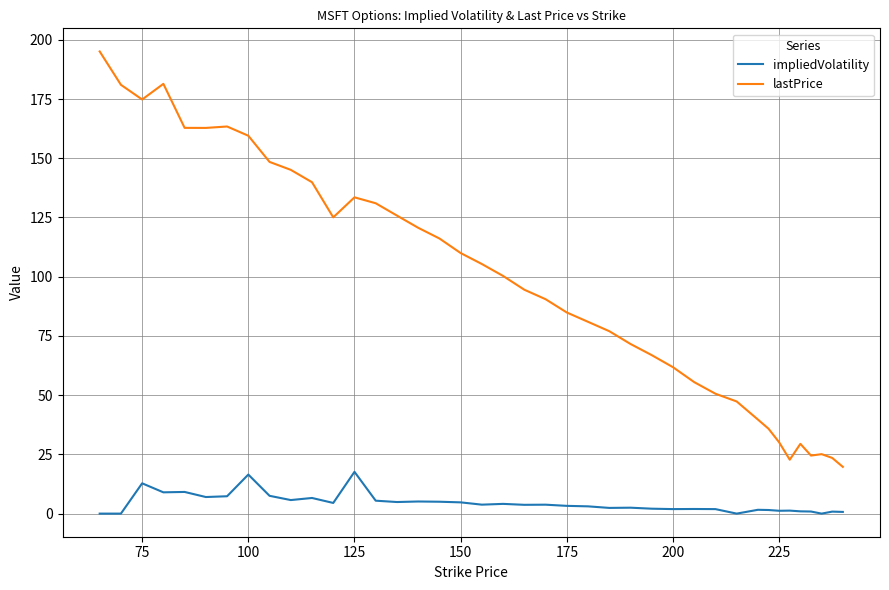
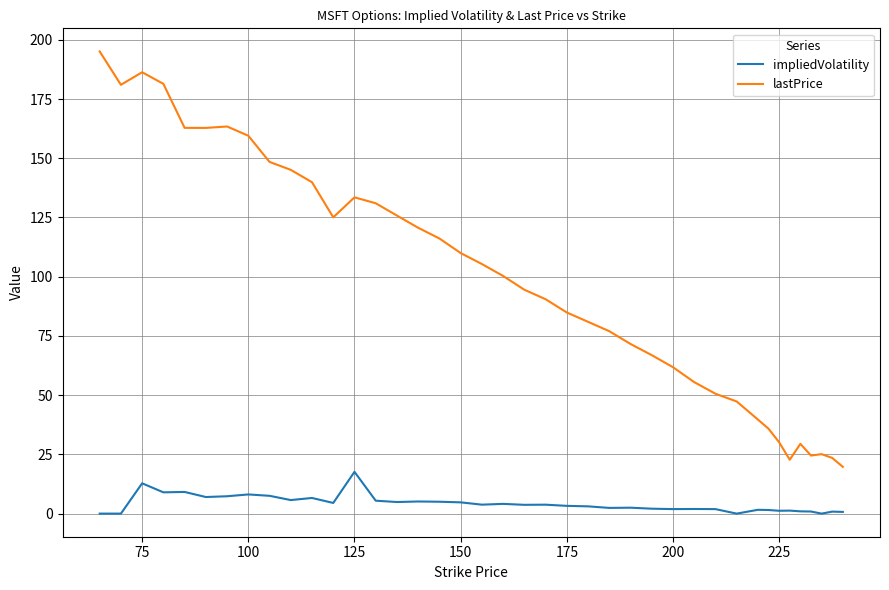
lastPrice, 75: 175 -> 186
impliedVolatility, 100: 16 -> 8
